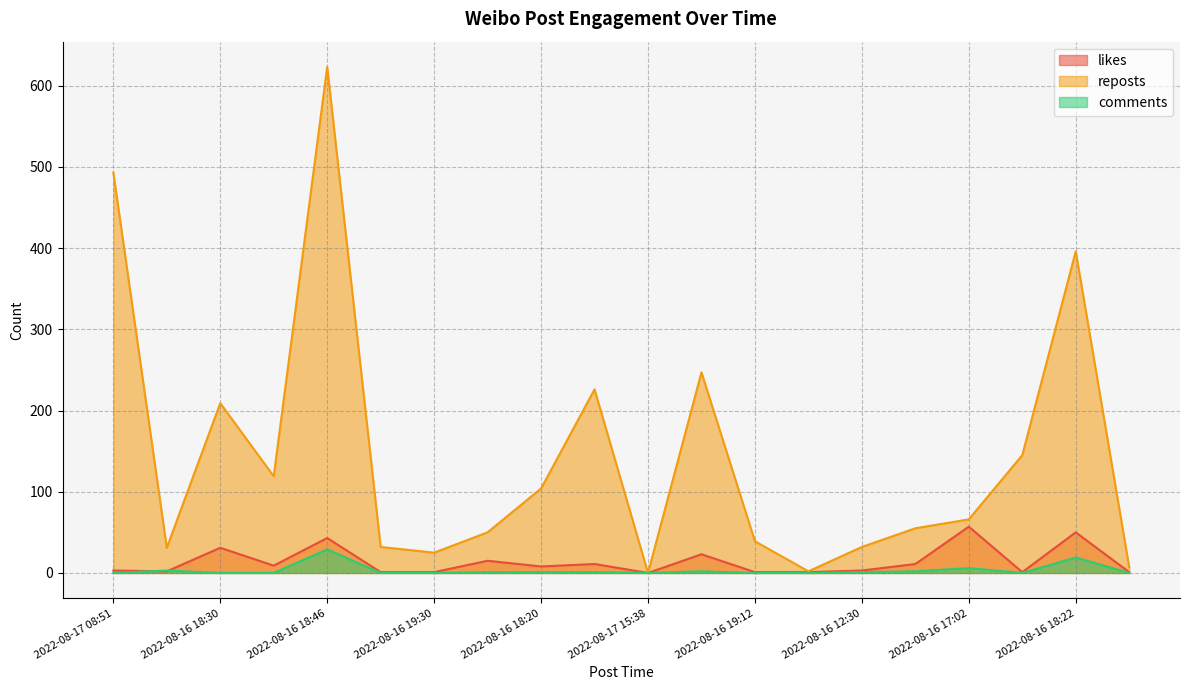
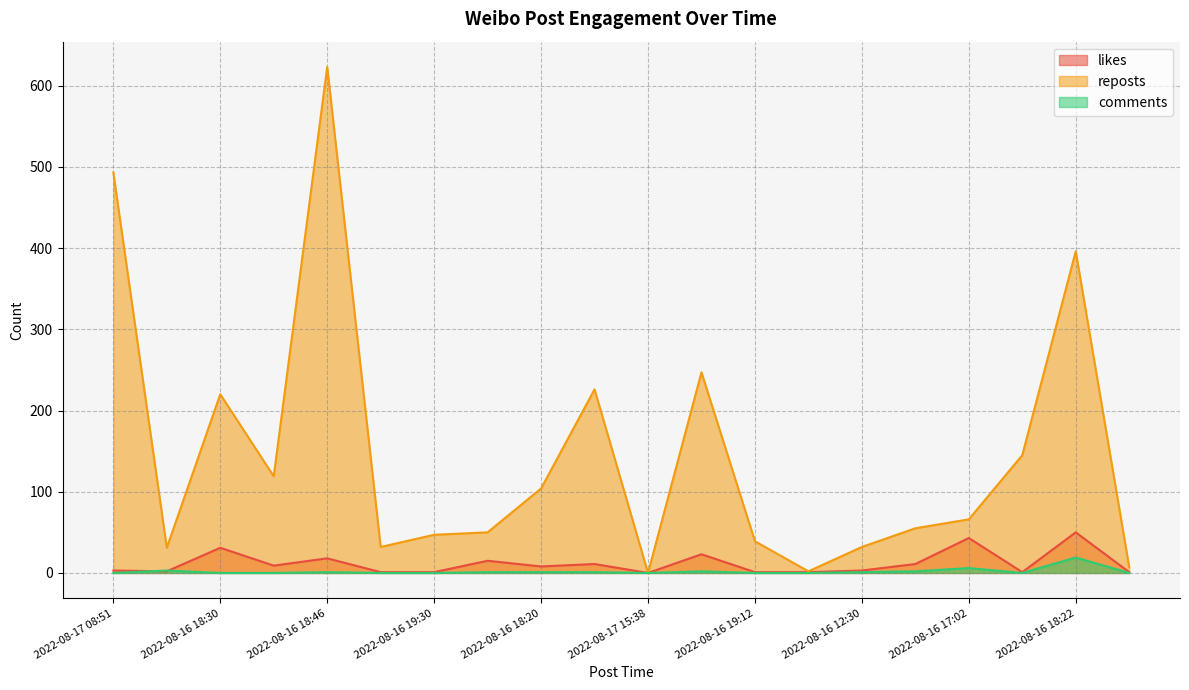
reposts, 2022-08-16 18:30: 210 -> 220
likes, 2022-08-16 18:46: 40 -> 20
comments, 2022-08-16 18:46: 30 -> 0
reposts, 2022-08-16 19:30: 30 -> 50
likes, 2022-08-16 17:02: 60 -> 40
